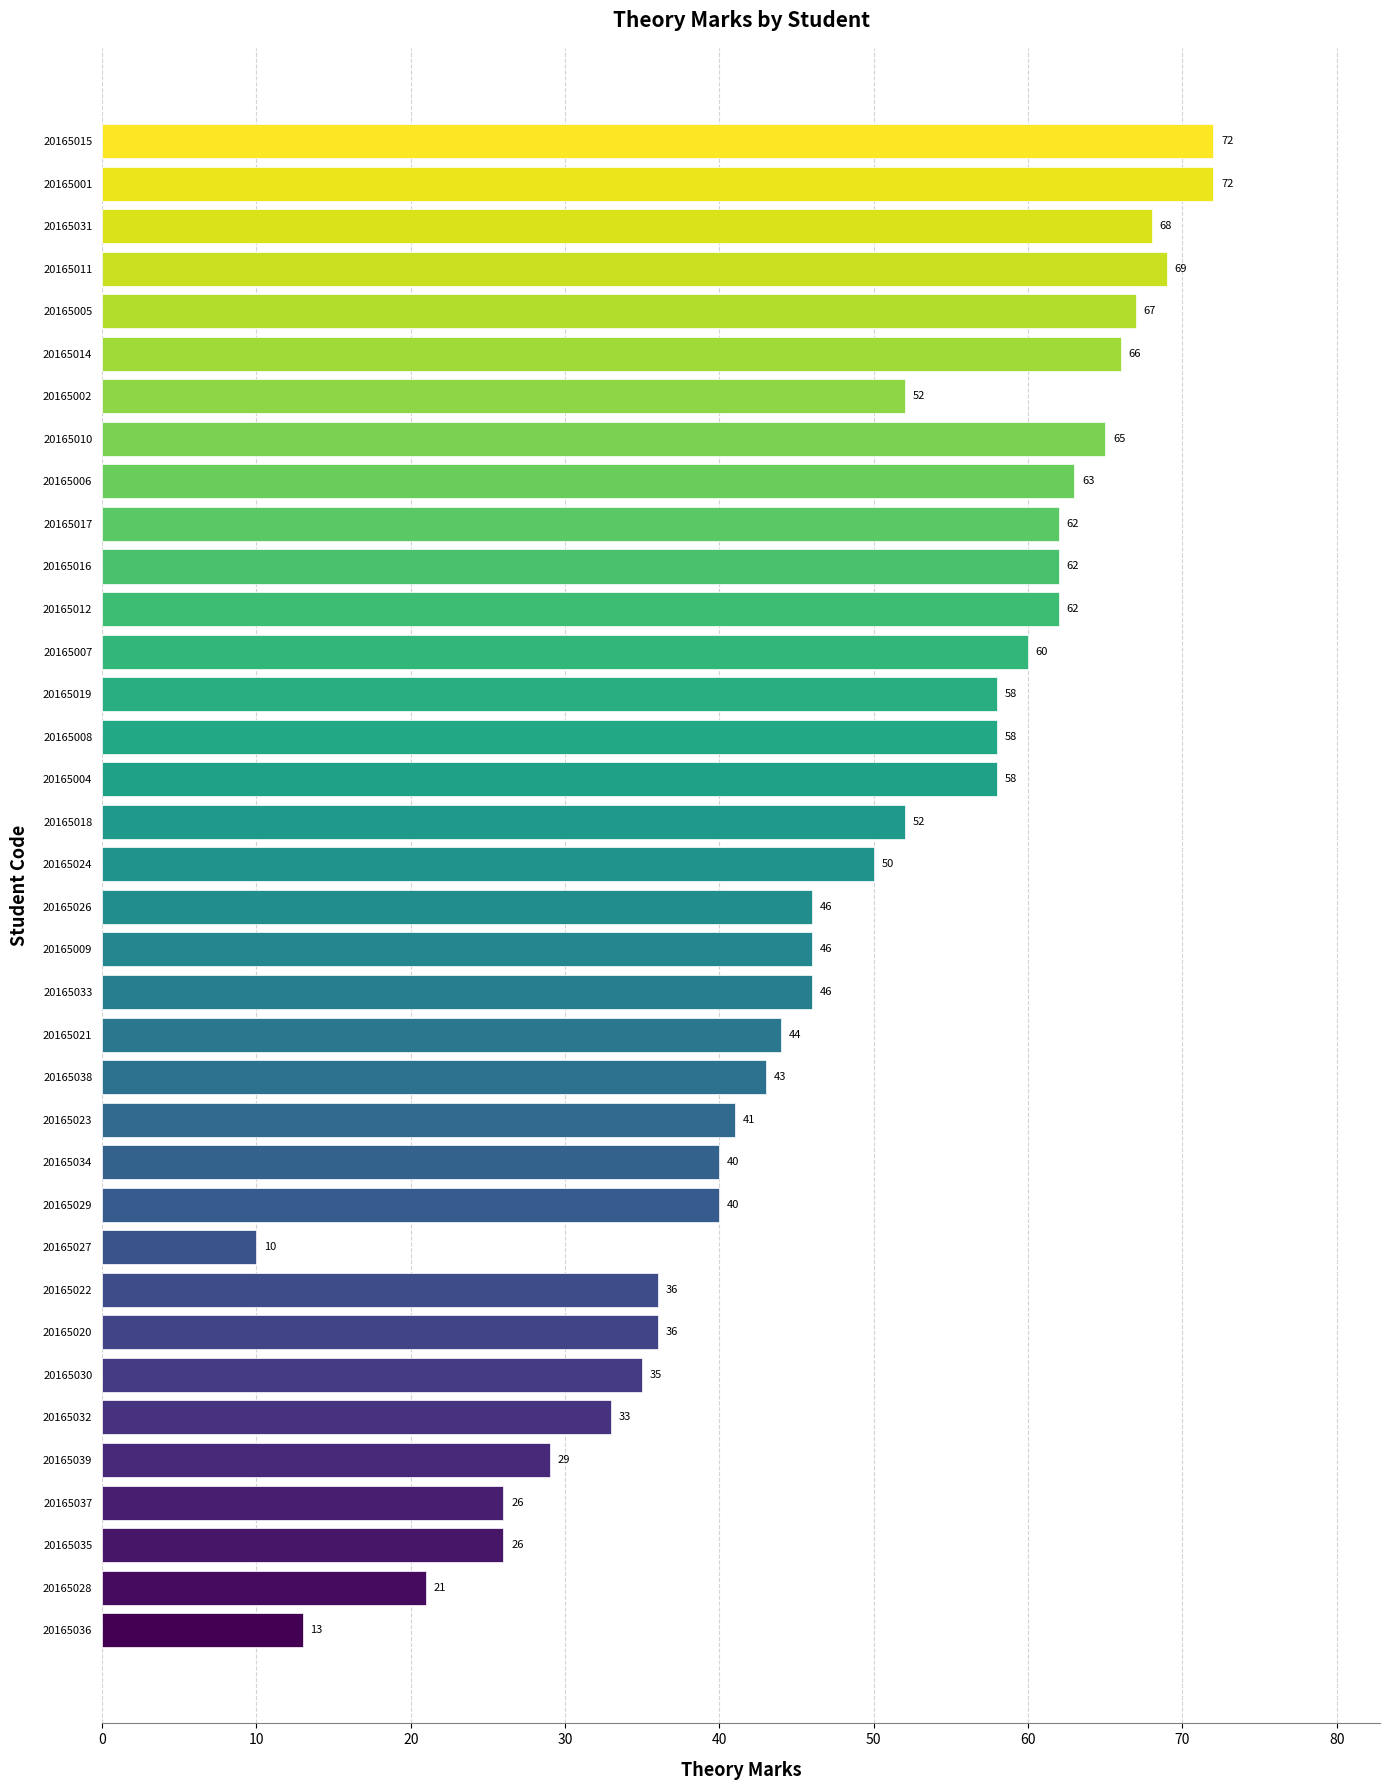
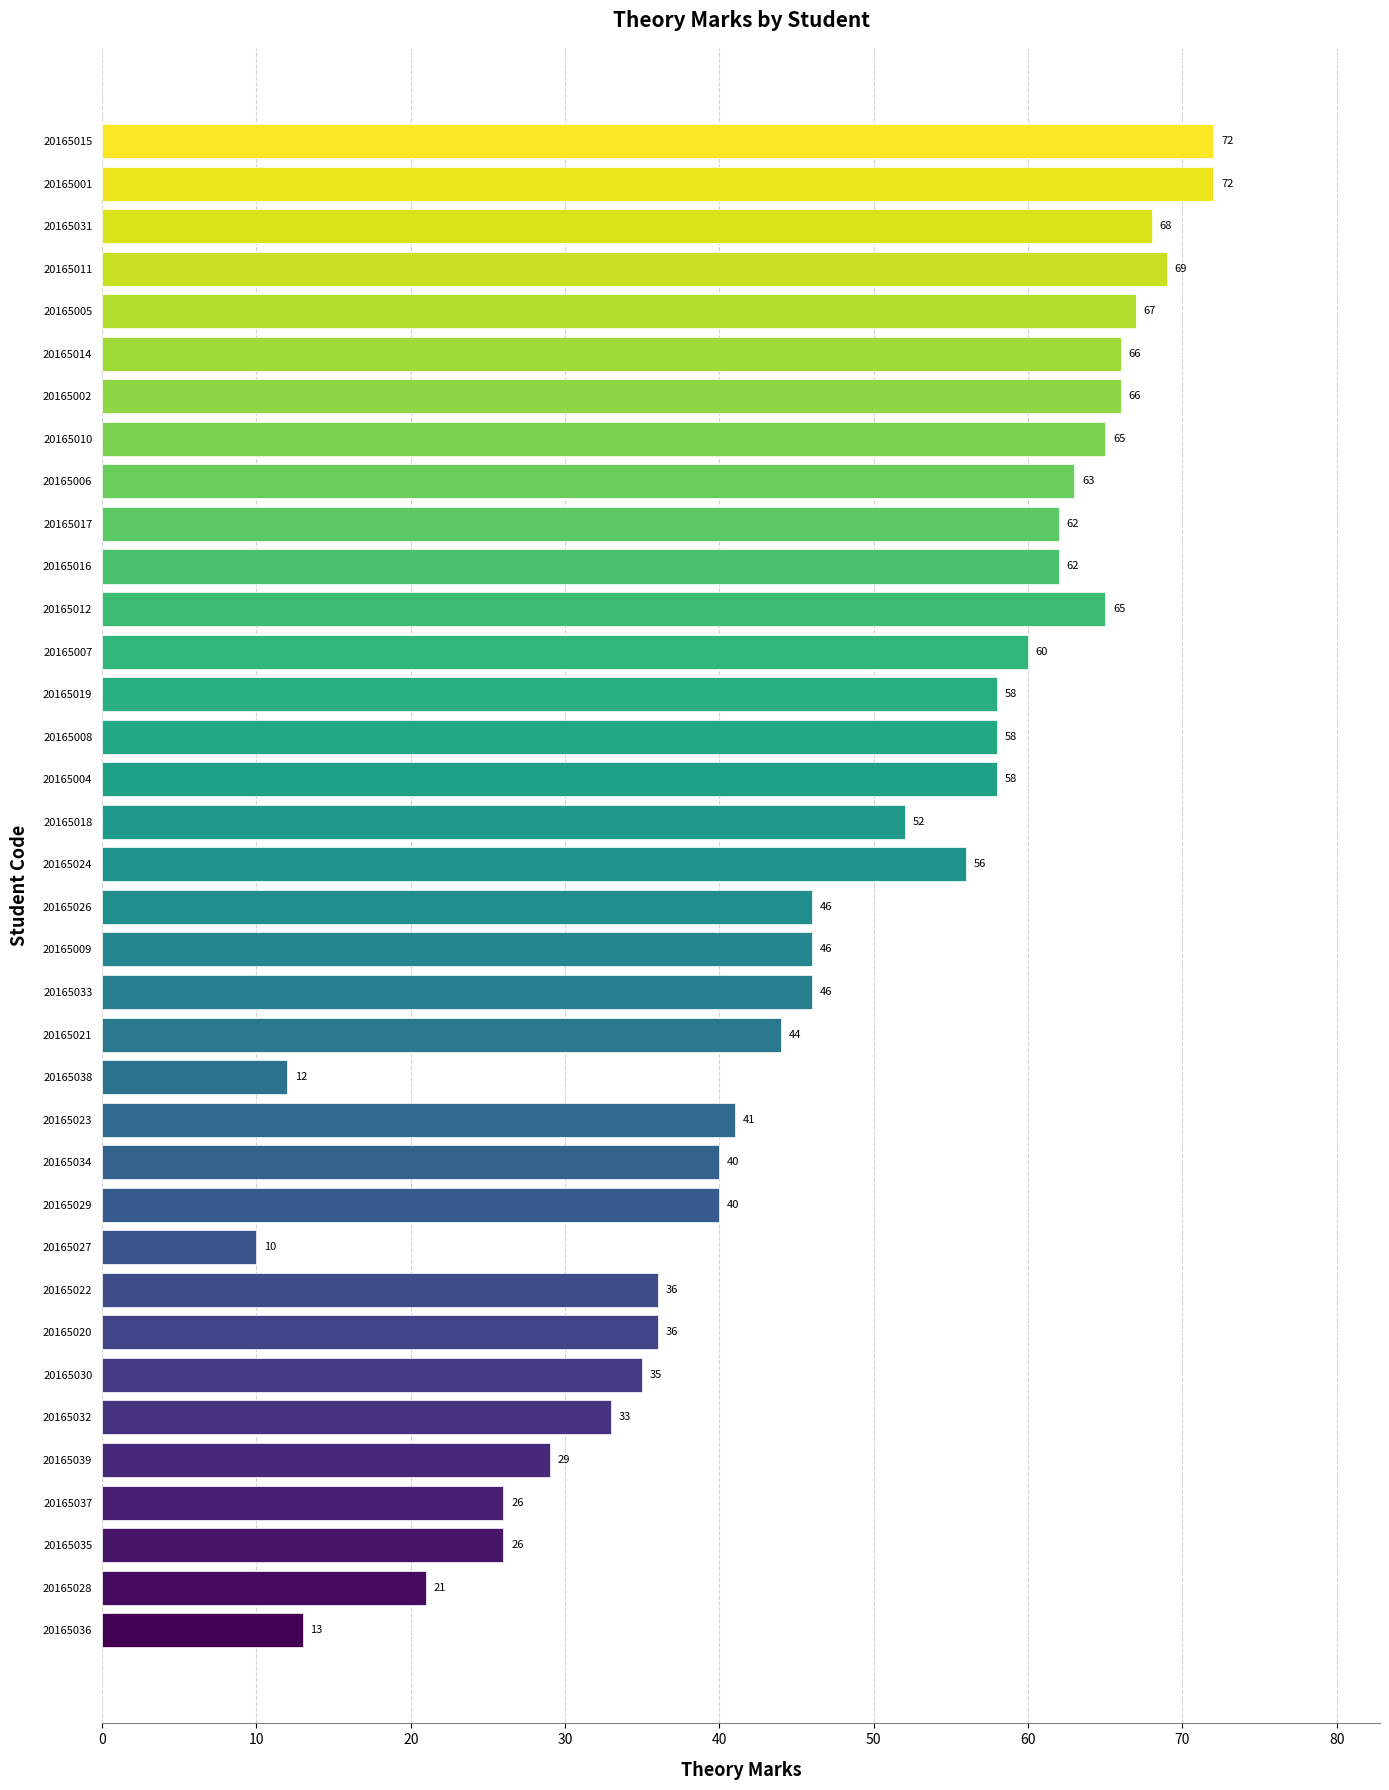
20165002: 52 -> 66
20165012: 62 -> 65
20165024: 50 -> 56
20165038: 43 -> 12
